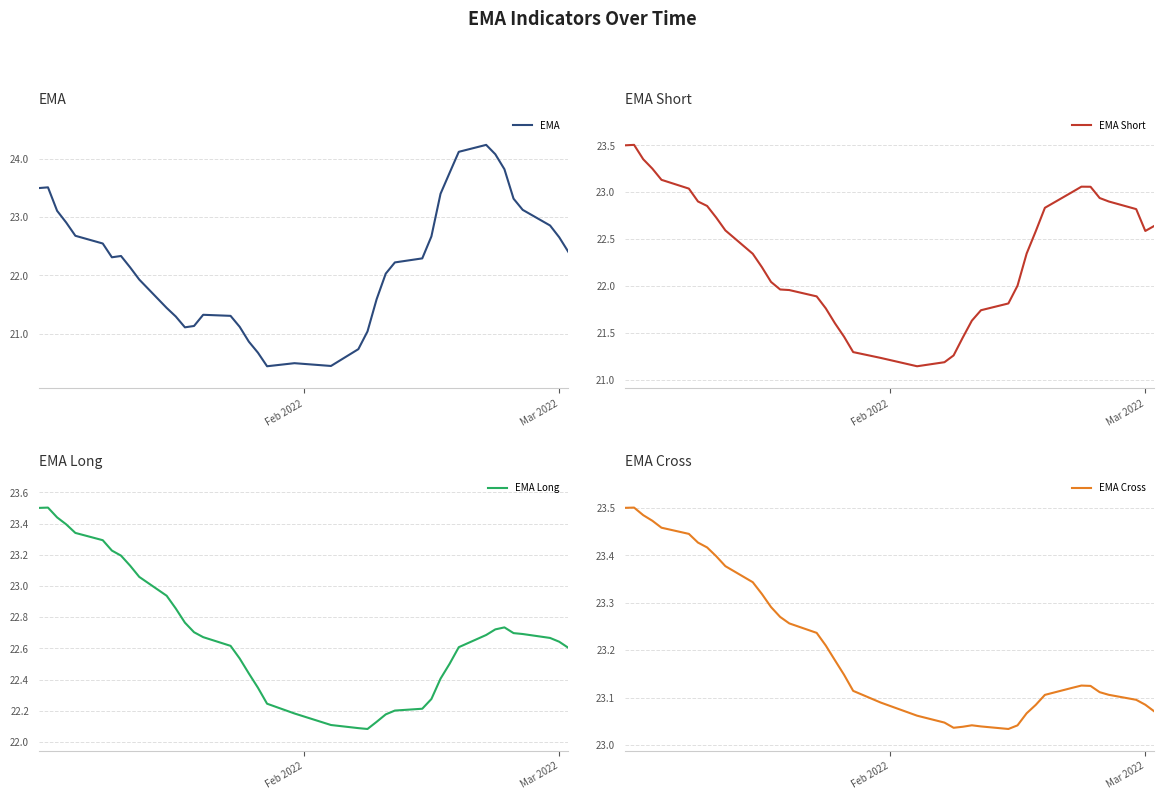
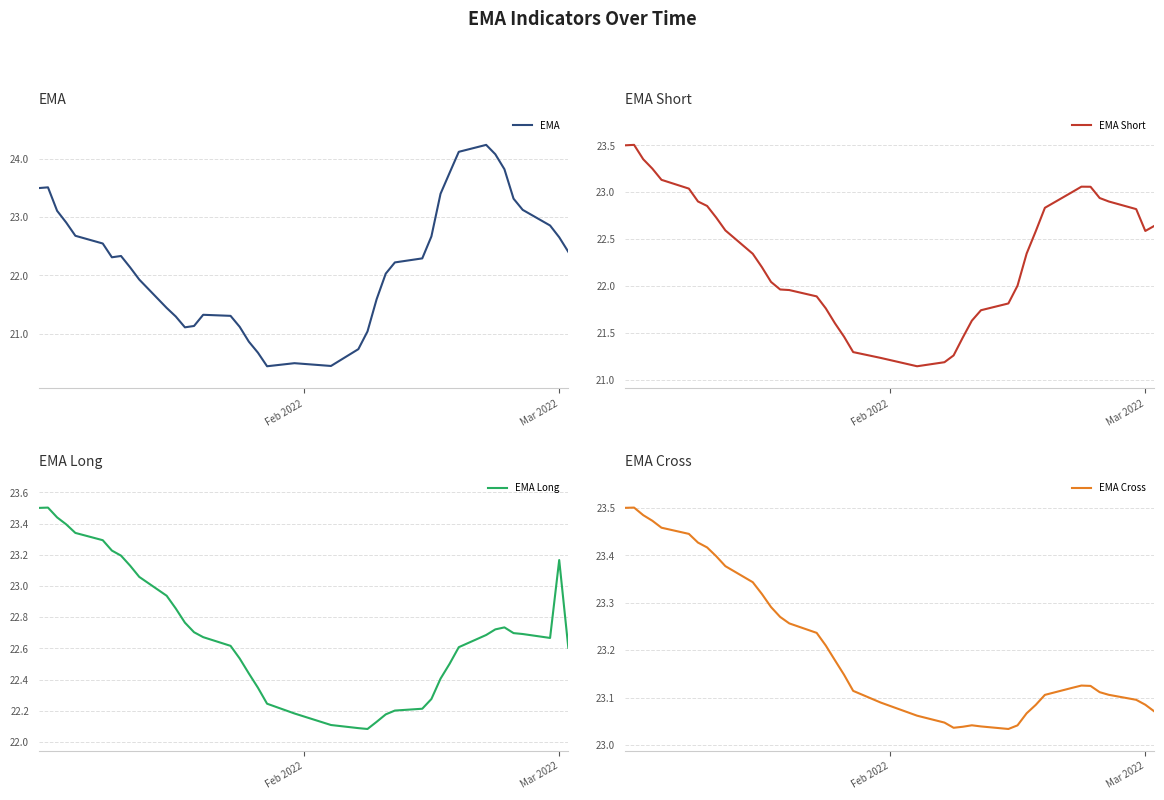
EMA Long, Mar 2022: 22.64 -> 23.17
